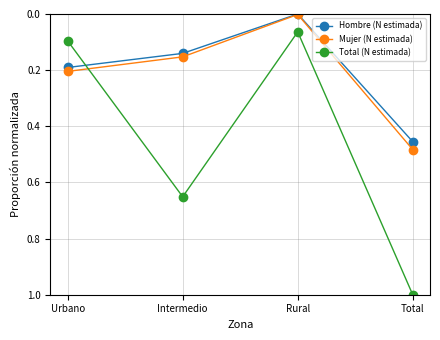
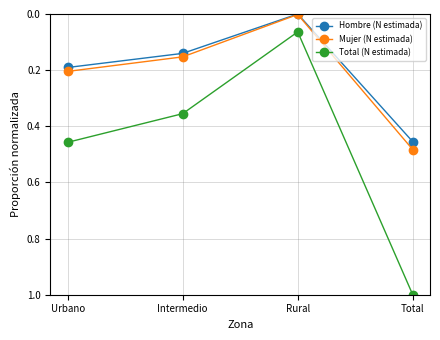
Total (N estimada), Urbano: 0.10 -> 0.46
Total (N estimada), Intermedio: 0.65 -> 0.36
